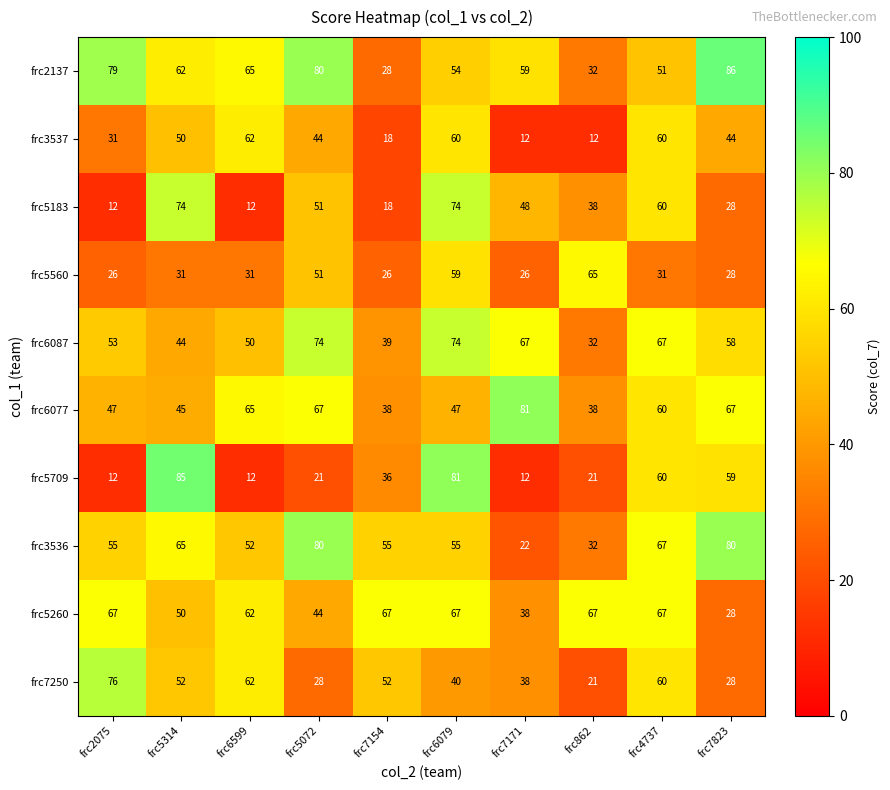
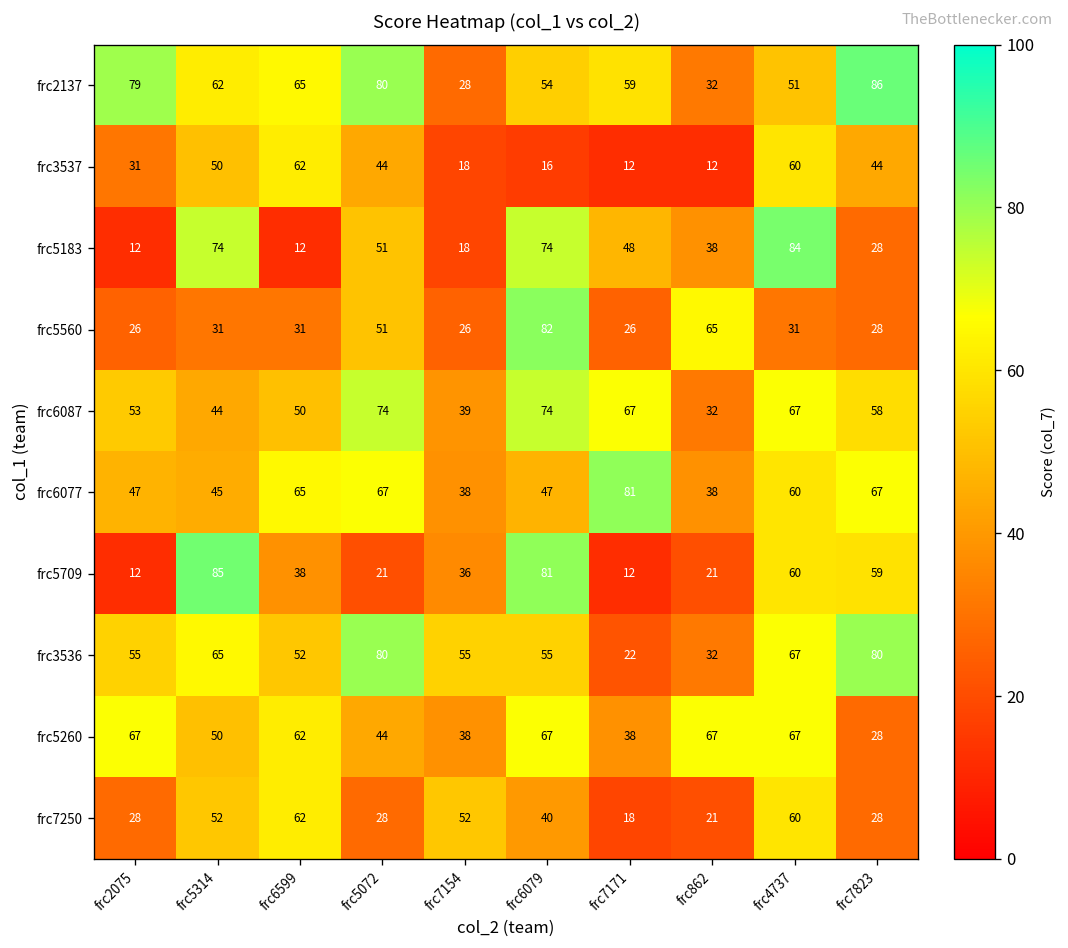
frc3537, frc6079: 60 -> 16
frc5183, frc4737: 60 -> 84
frc5560, frc6079: 59 -> 82
frc5709, frc6599: 12 -> 38
frc5260, frc7154: 67 -> 38
frc7250, frc2075: 76 -> 28
frc7250, frc7171: 38 -> 18
